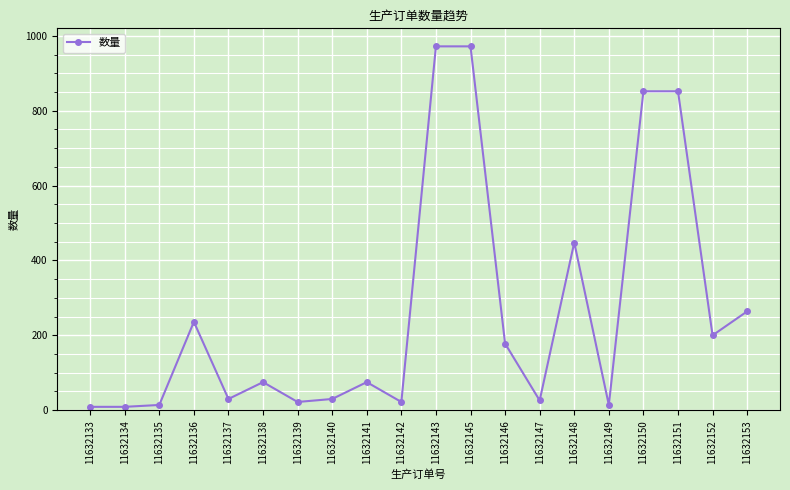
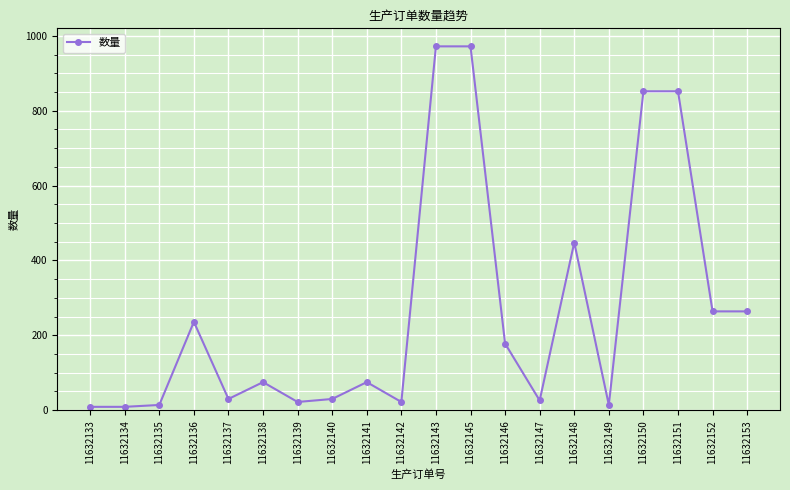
11632152: 200 -> 260
